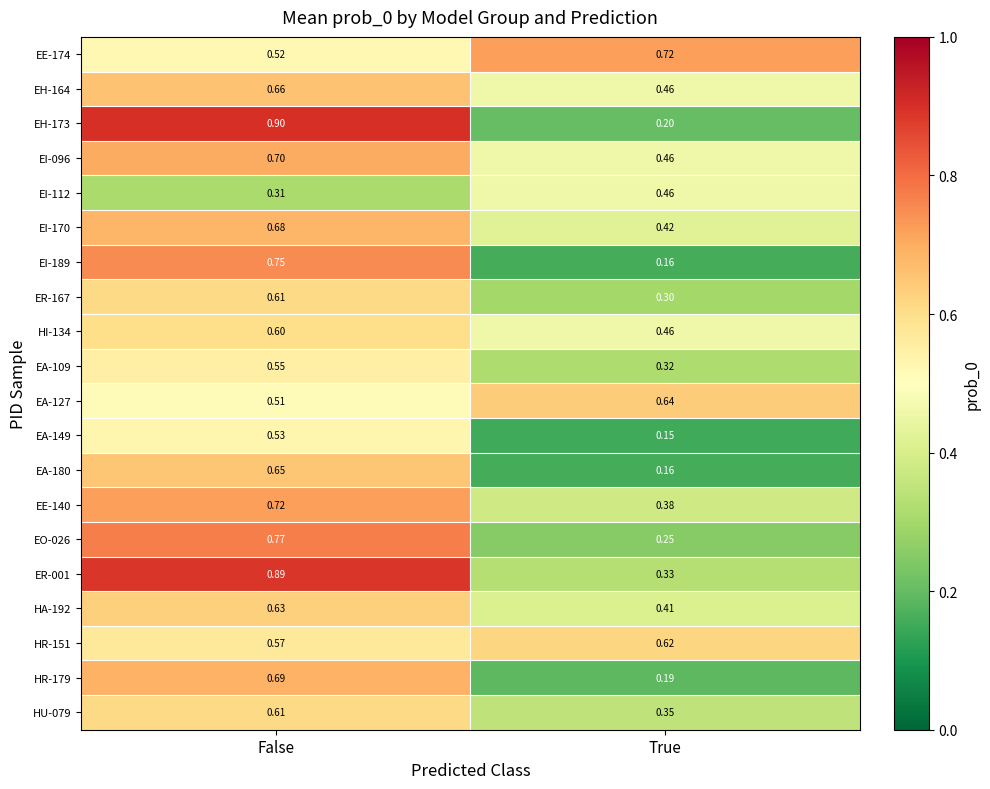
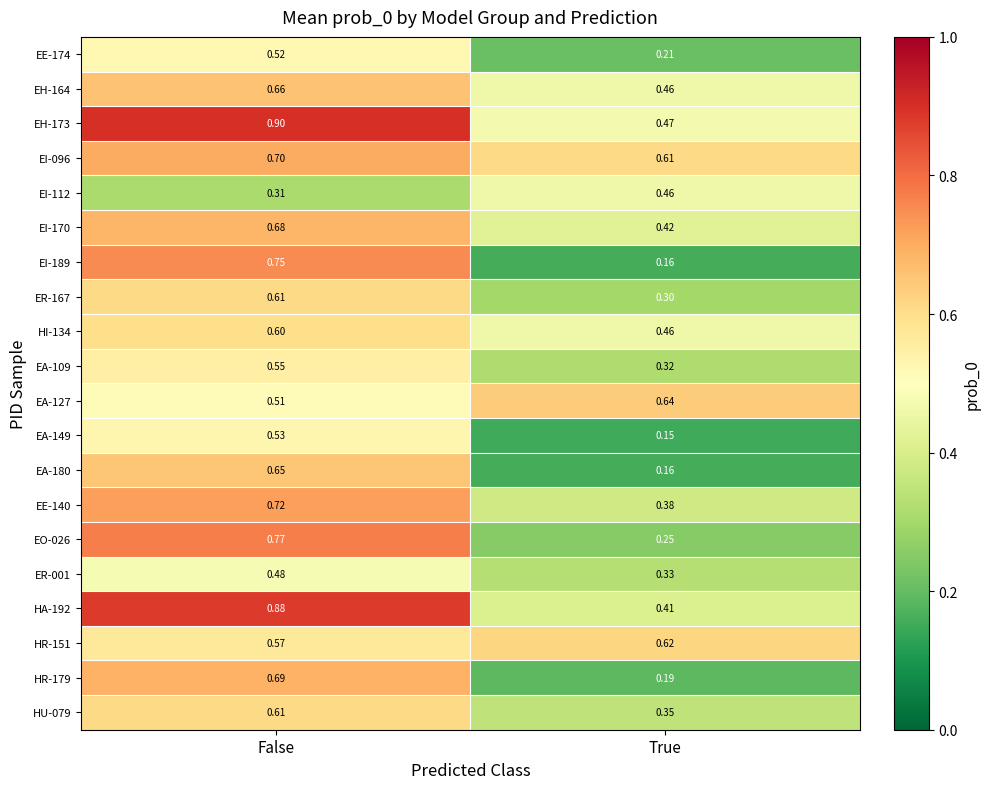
EE-174, True: 0.72 -> 0.21
EH-173, True: 0.20 -> 0.47
EI-096, True: 0.46 -> 0.61
ER-001, False: 0.89 -> 0.48
HA-192, False: 0.63 -> 0.88
